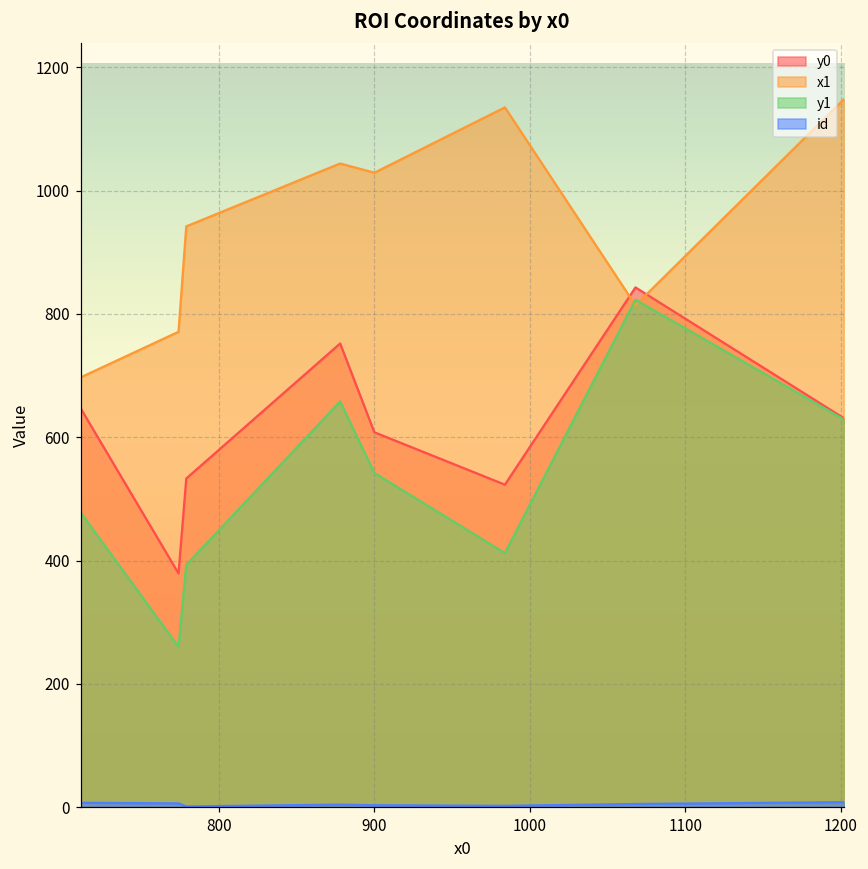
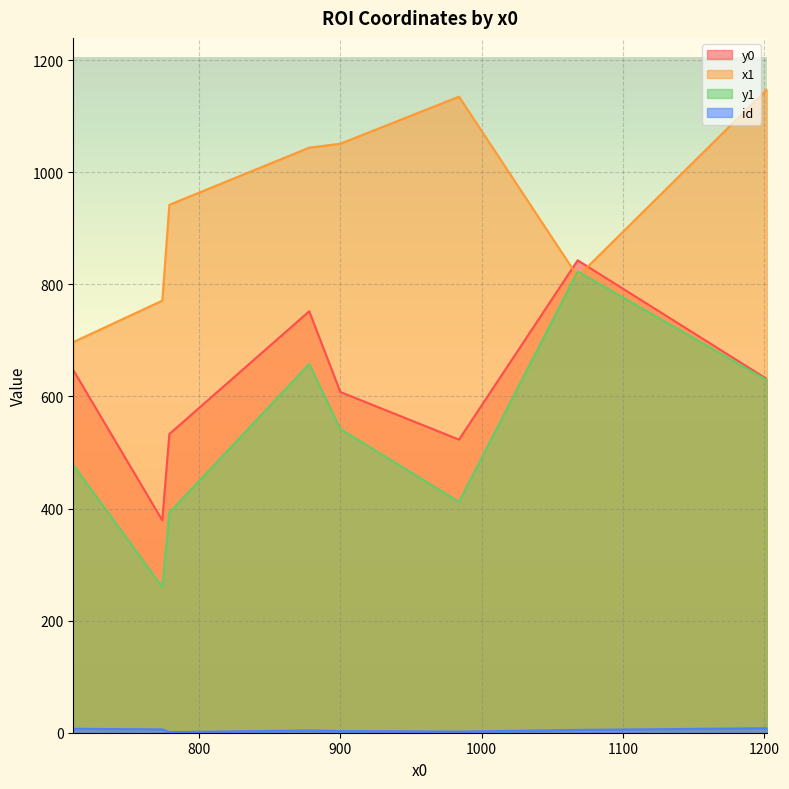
x1, 900: 1030 -> 1050
